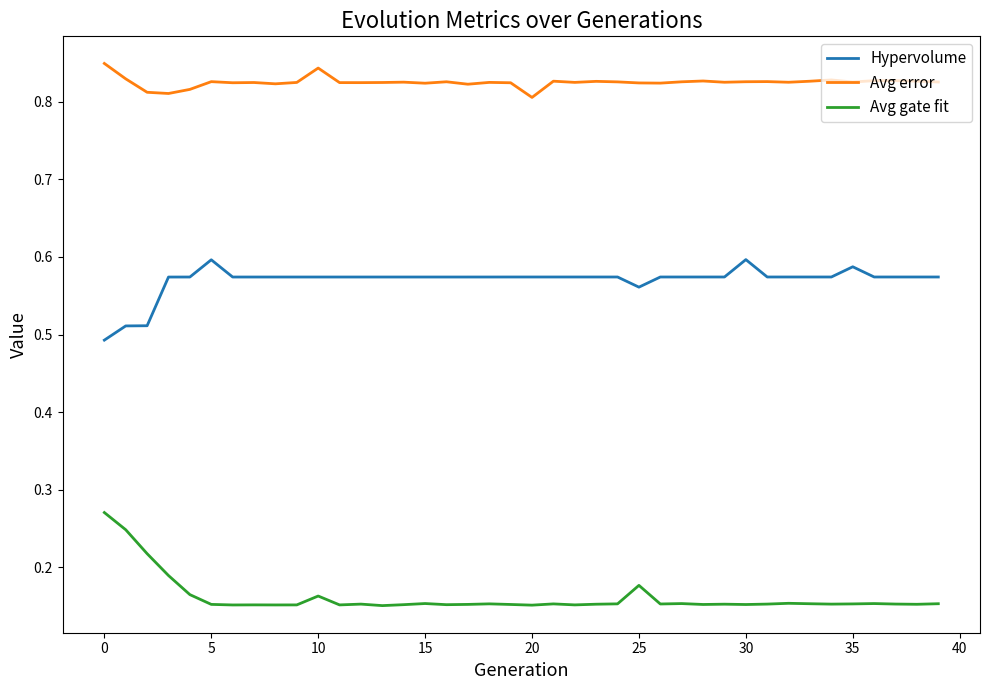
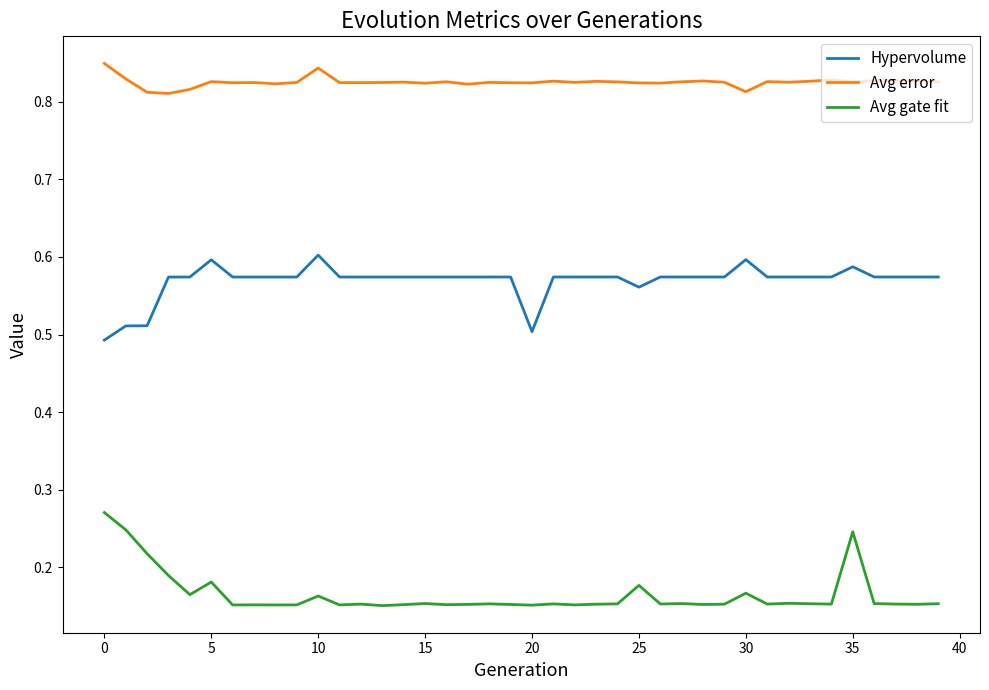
Avg gate fit, 5: 0.15 -> 0.18
Hypervolume, 10: 0.57 -> 0.60
Hypervolume, 20: 0.57 -> 0.50
Avg error, 20: 0.81 -> 0.82
Avg error, 30: 0.83 -> 0.81
Avg gate fit, 30: 0.15 -> 0.17
Avg gate fit, 35: 0.15 -> 0.25
